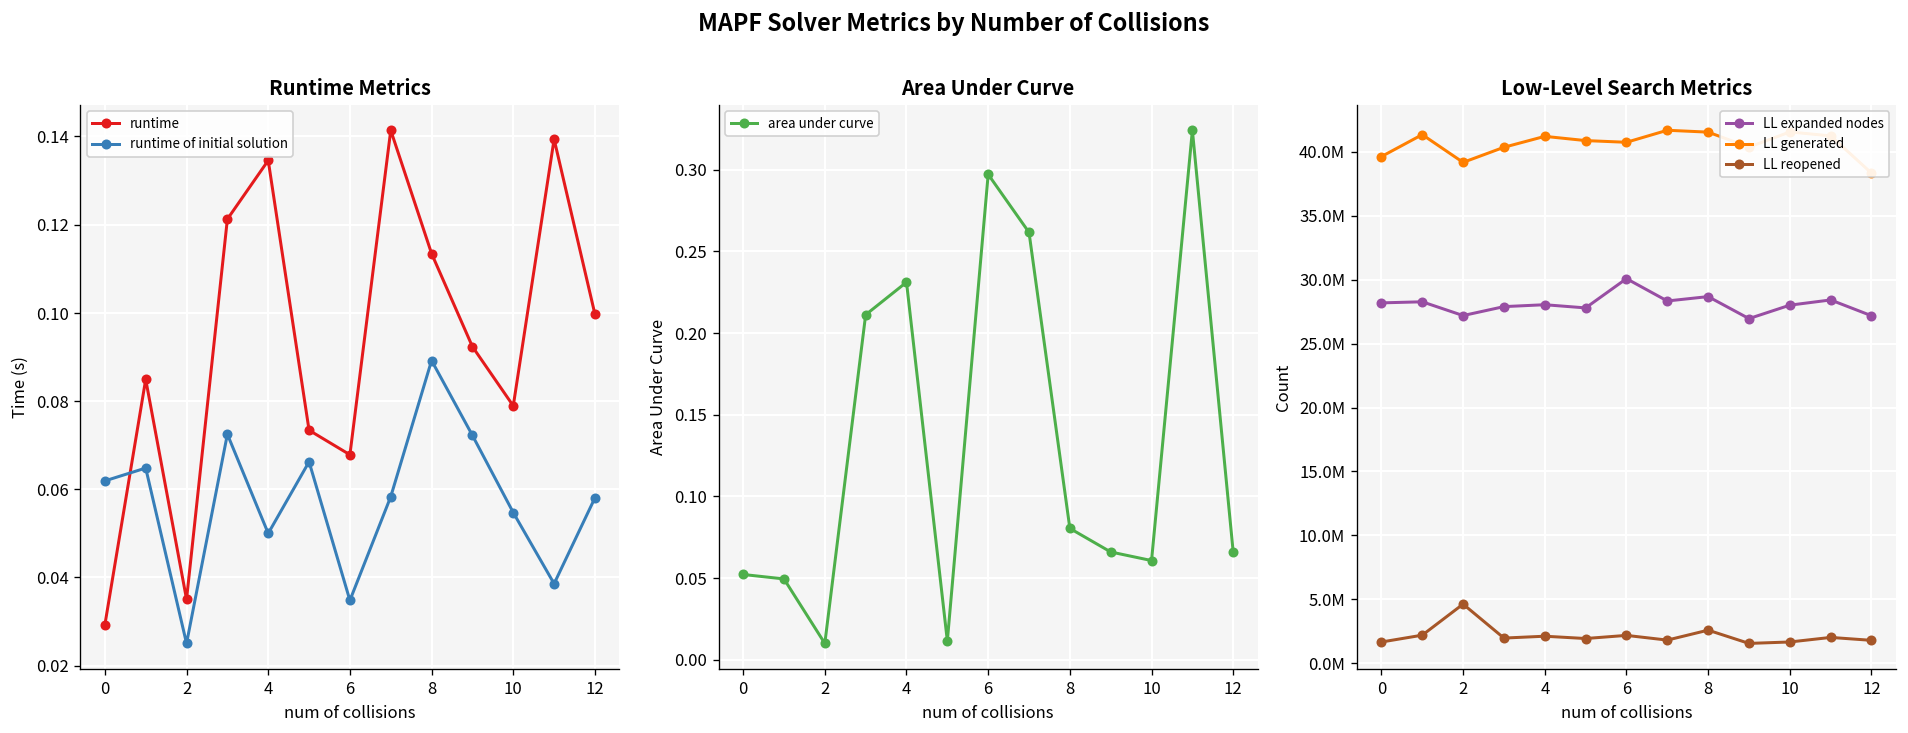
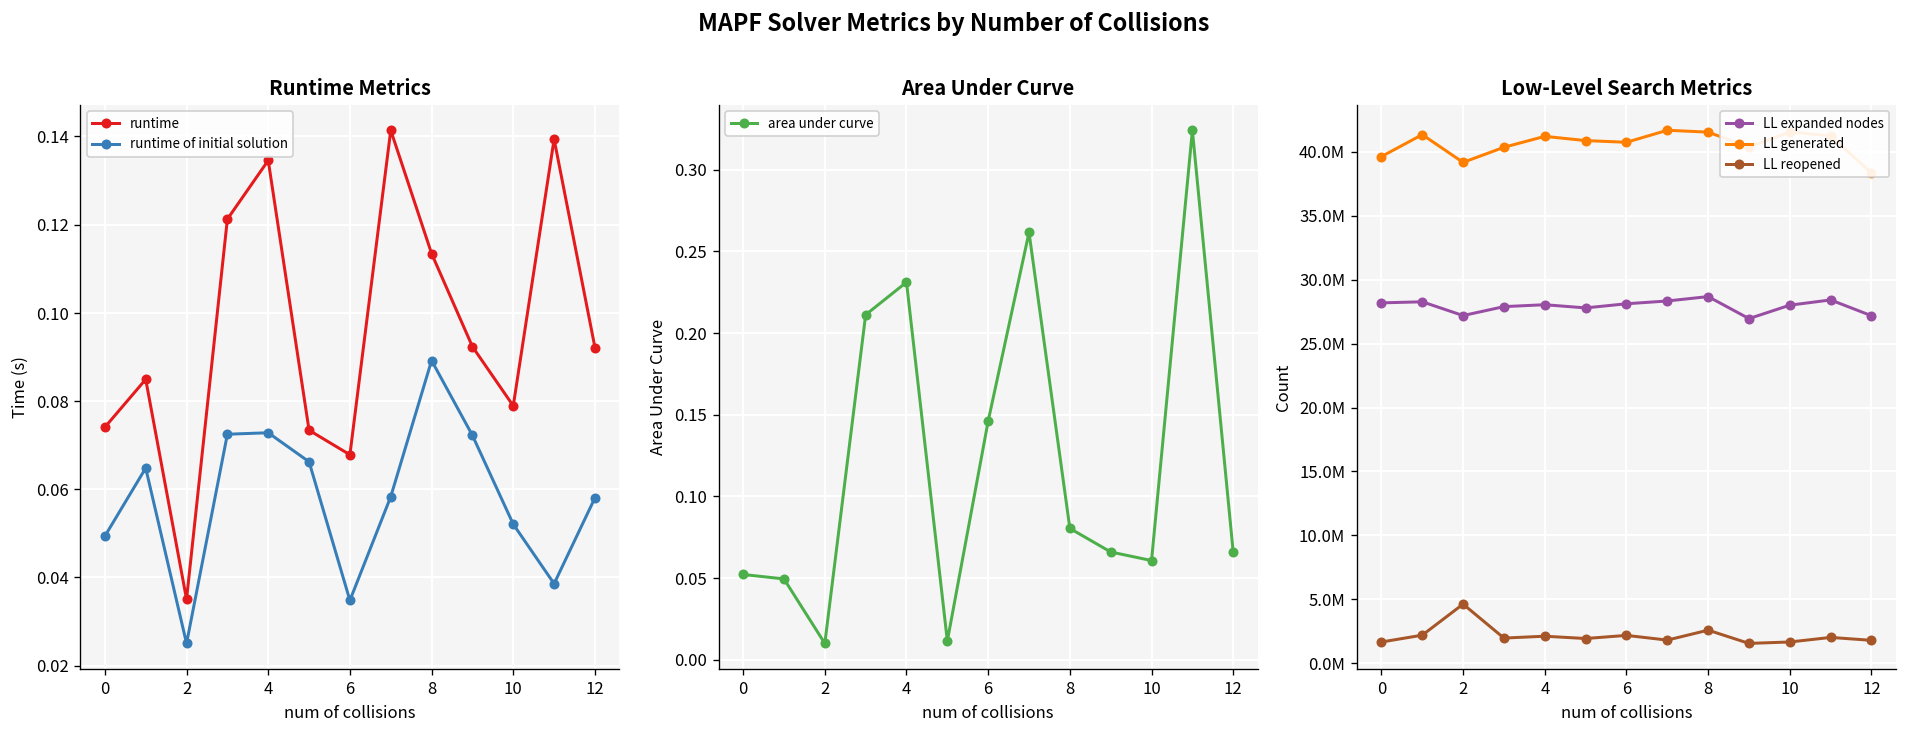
Runtime Metrics, runtime, 0: 0.029 -> 0.074
Runtime Metrics, runtime of initial solution, 0: 0.062 -> 0.049
Runtime Metrics, runtime of initial solution, 4: 0.050 -> 0.073
Runtime Metrics, runtime of initial solution, 10: 0.055 -> 0.052
Runtime Metrics, runtime, 12: 0.100 -> 0.092
Area Under Curve, 6: 0.297 -> 0.146
Low-Level Search Metrics, LL expanded nodes, 6: 30100000 -> 28100000
